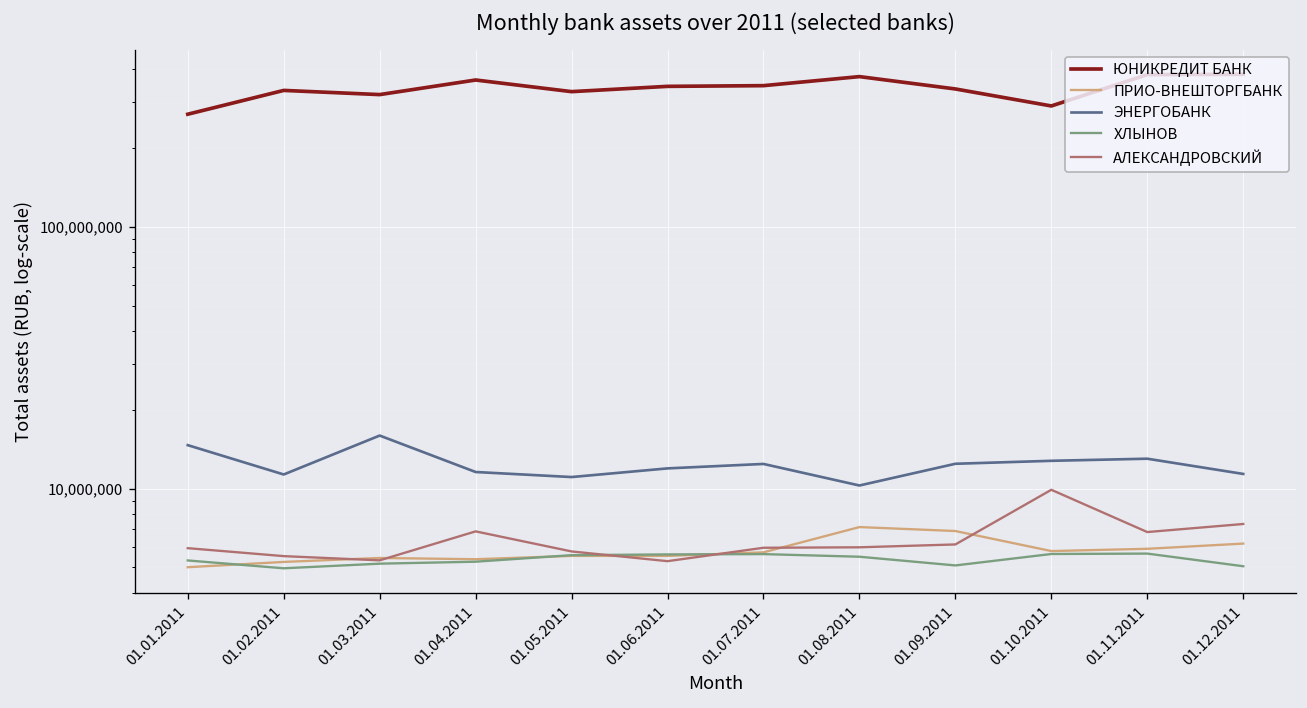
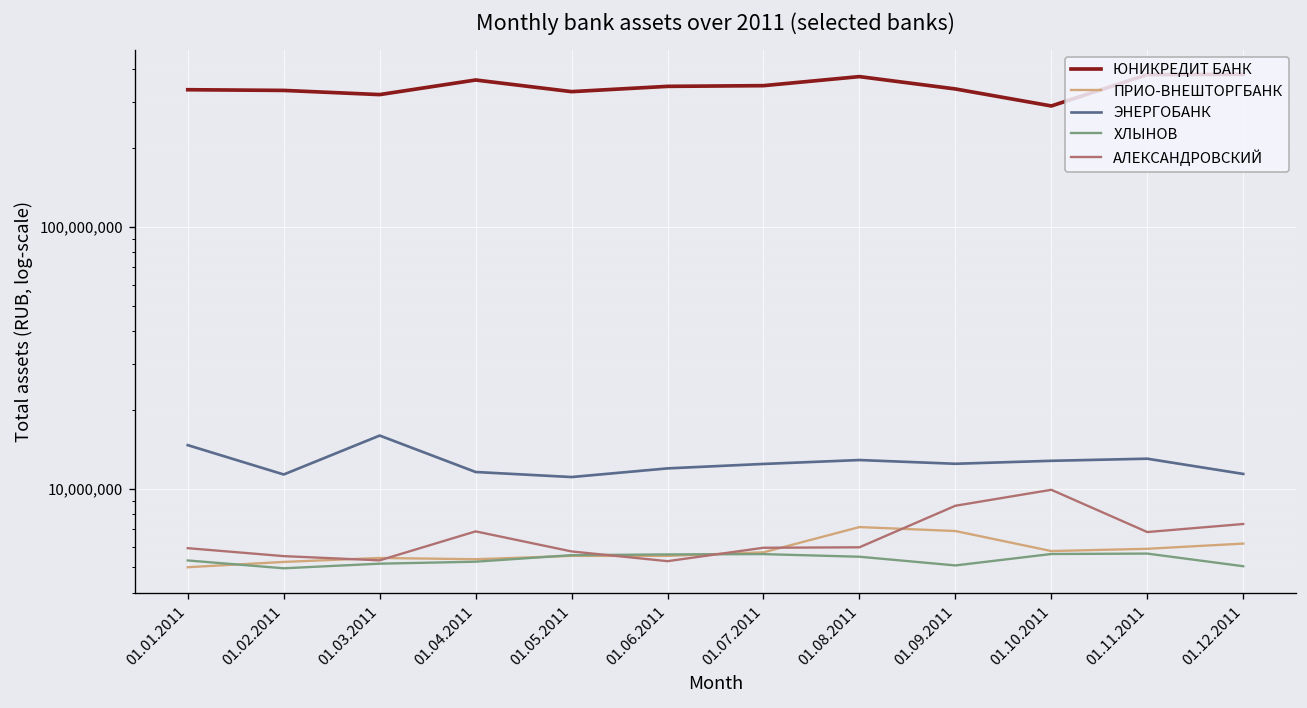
ЮНИКРЕДИТ БАНК, 01.01.2011: 270,000,000 -> 330,000,000
ЭНЕРГОБАНК, 01.08.2011: 10,000,000 -> 13,000,000
АЛЕКСАНДРОВСКИЙ, 01.09.2011: 6,100,000 -> 8,600,000
